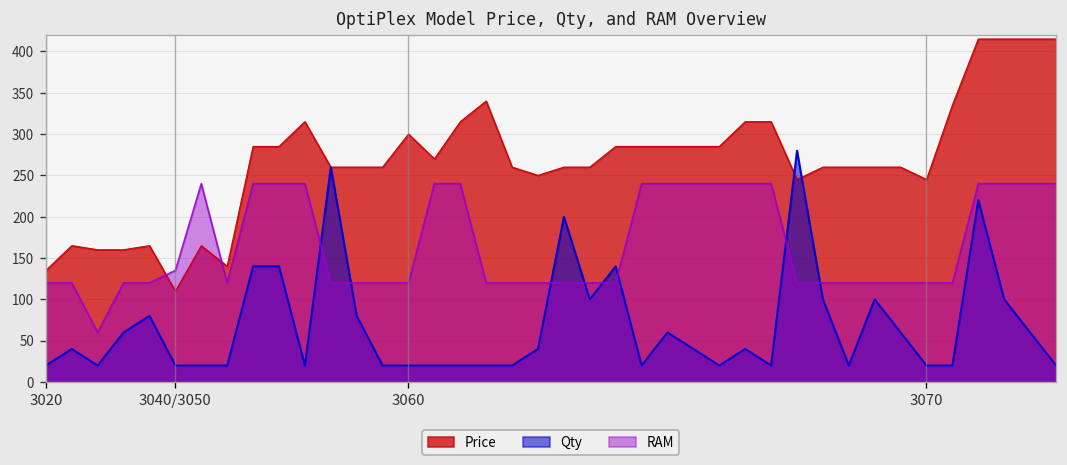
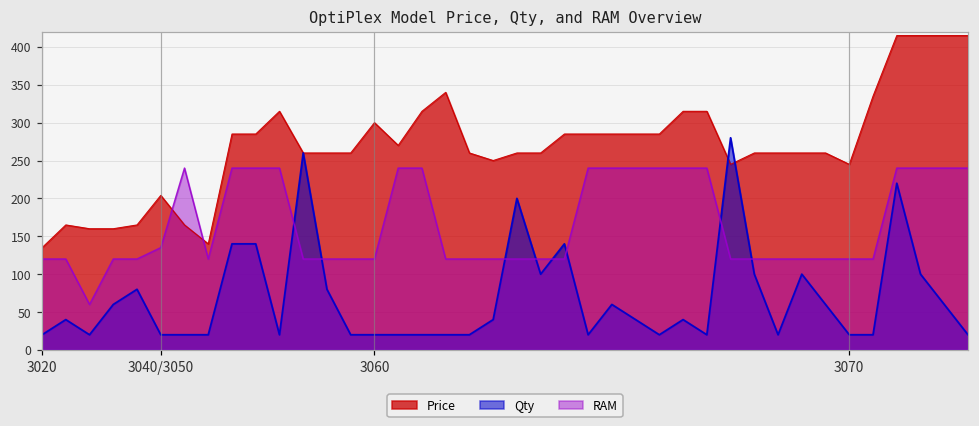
Price, 3040/3050: 110 -> 200
